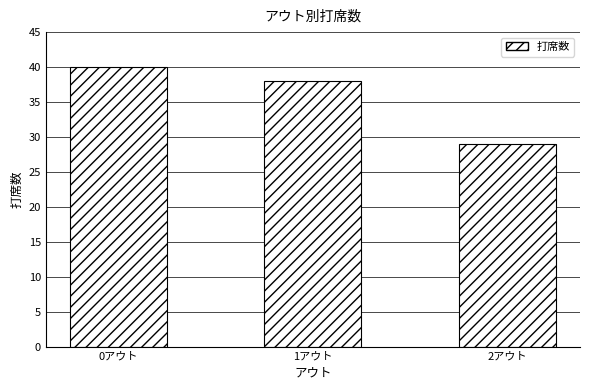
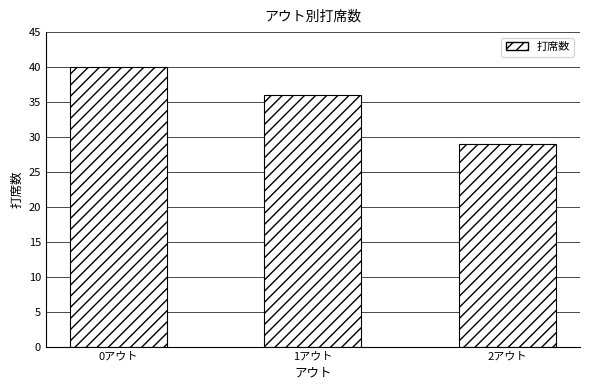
1アウト: 38 -> 36
